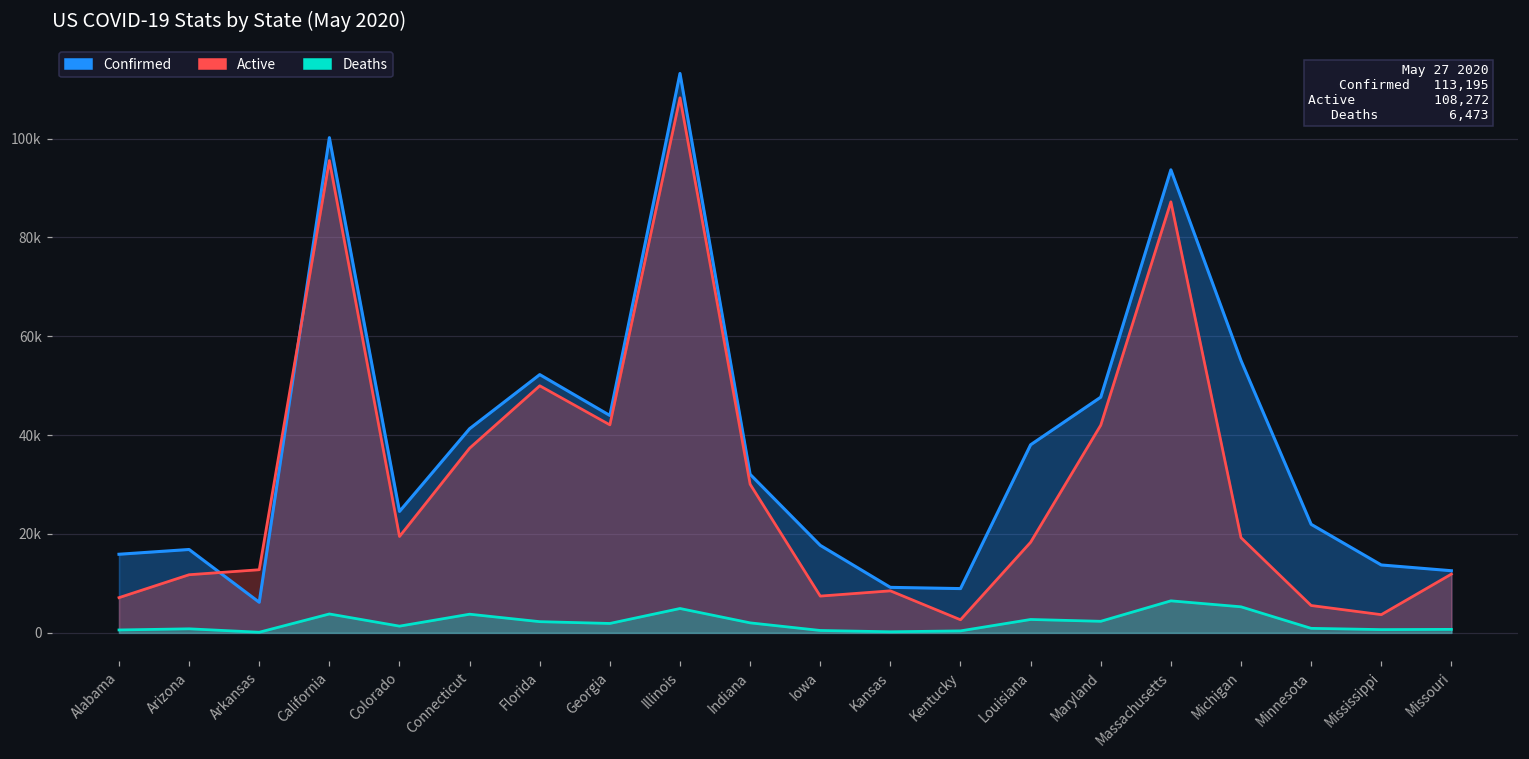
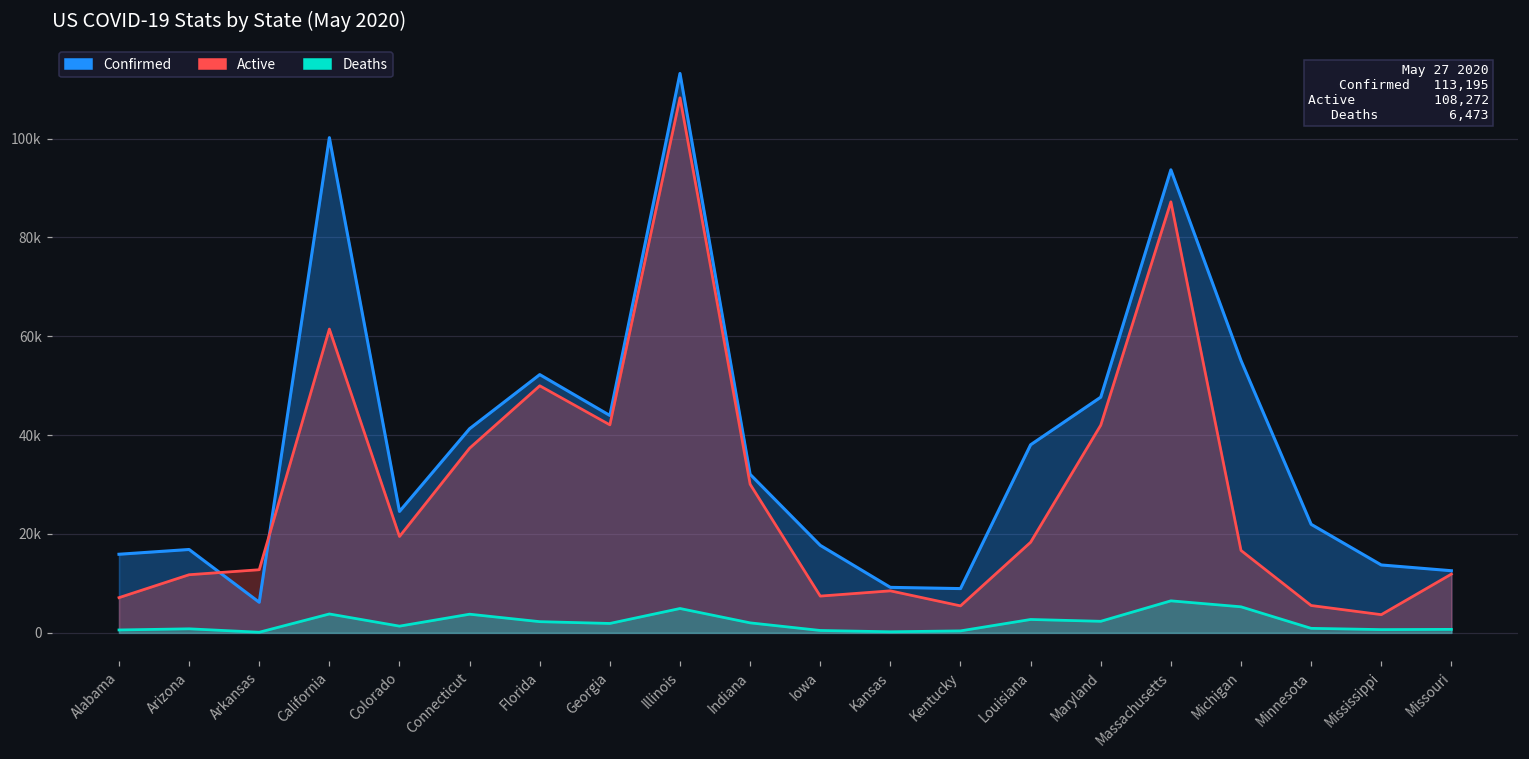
Active, California: 96000 -> 61000
Active, Kentucky: 3000 -> 5000
Active, Michigan: 19000 -> 17000
